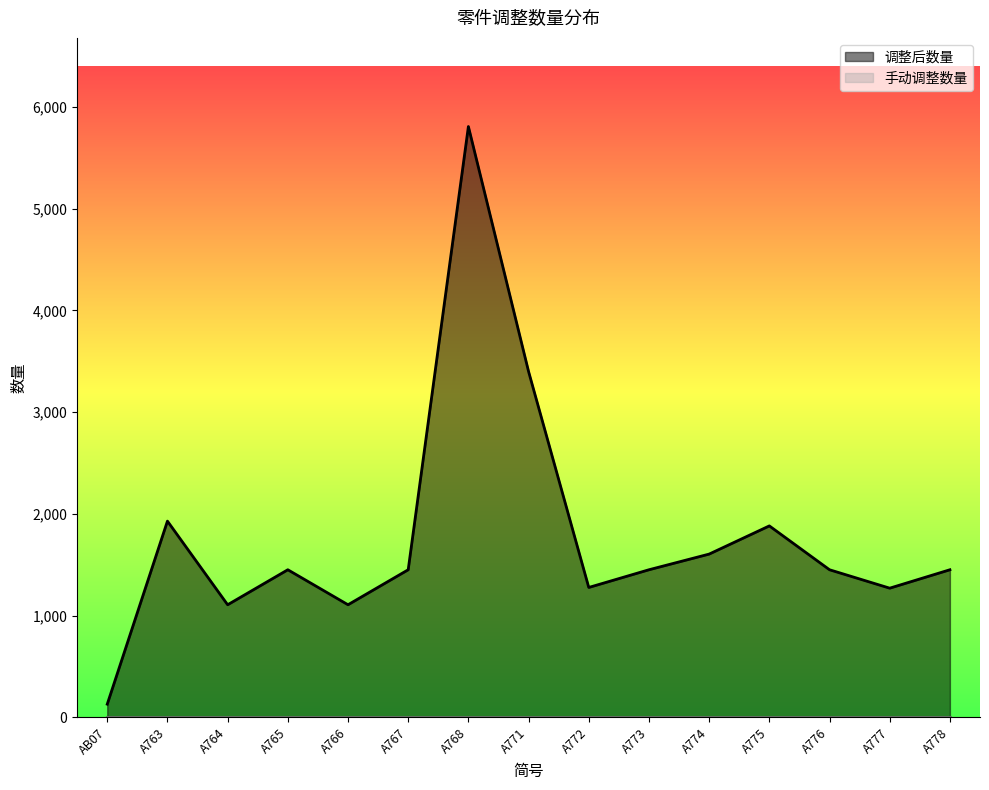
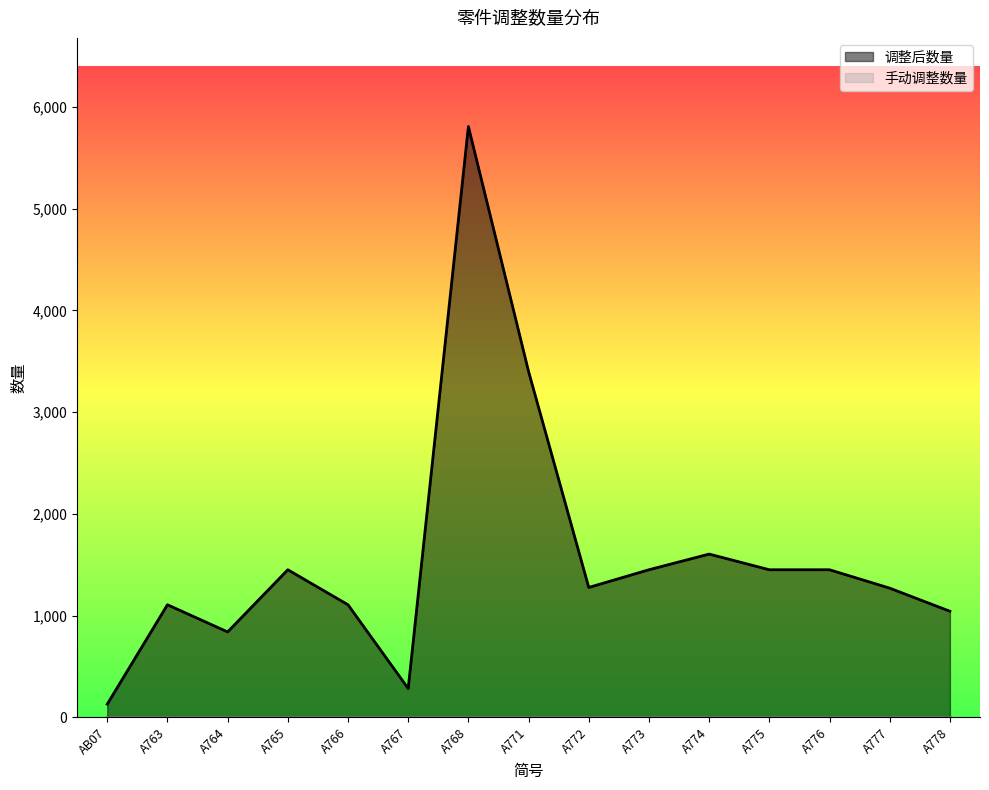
调整后数量, A763: 1,930 -> 1,110
调整后数量, A764: 1,110 -> 840
调整后数量, A767: 1,450 -> 290
调整后数量, A775: 1,880 -> 1,450
调整后数量, A778: 1,450 -> 1,040
